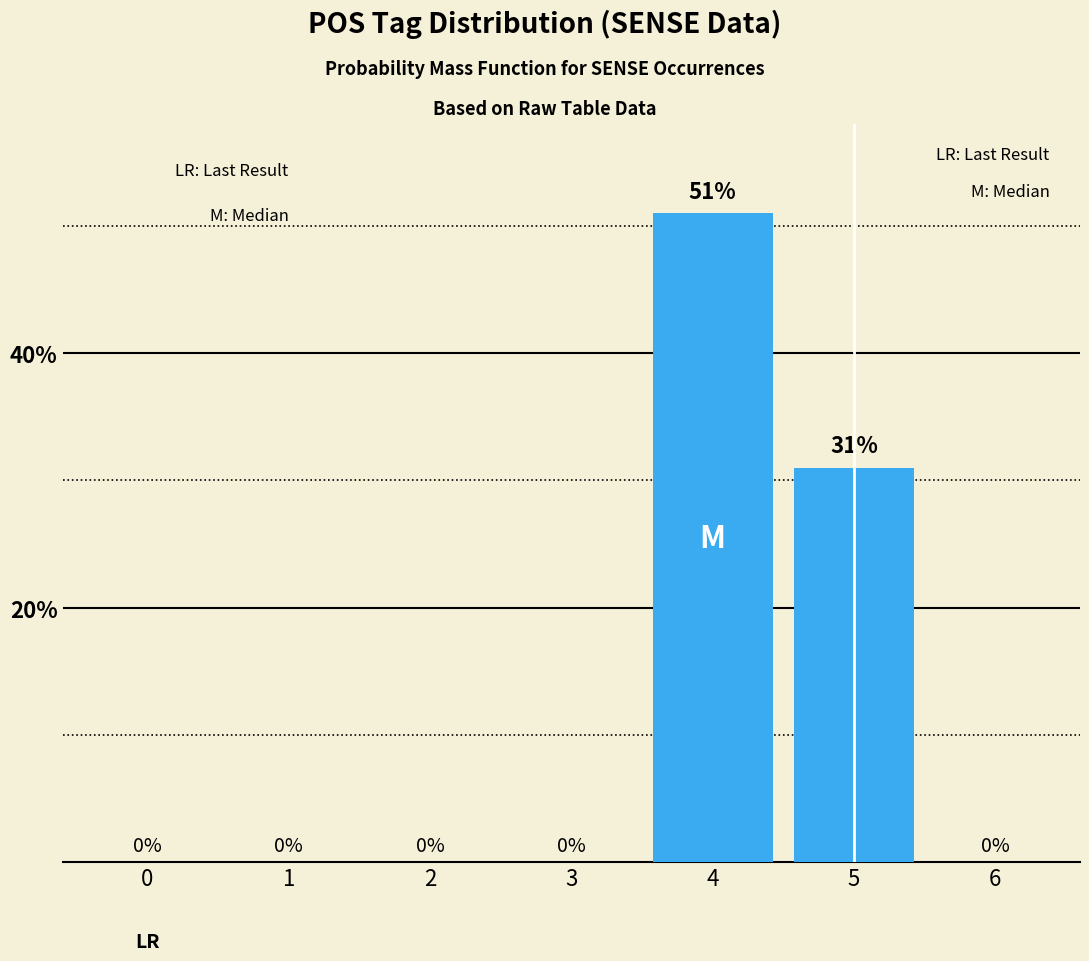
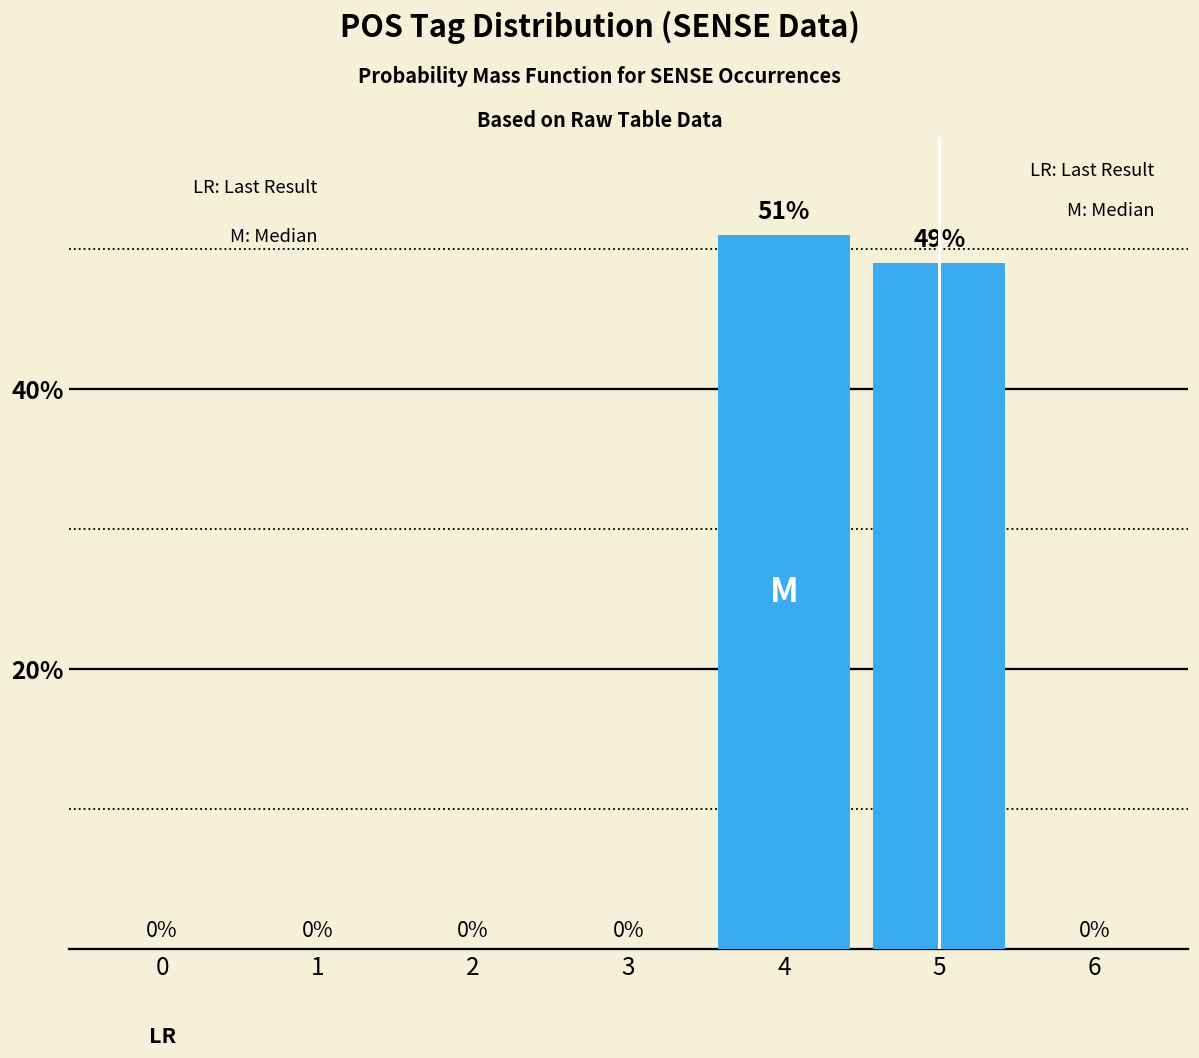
5: 31% -> 49%
